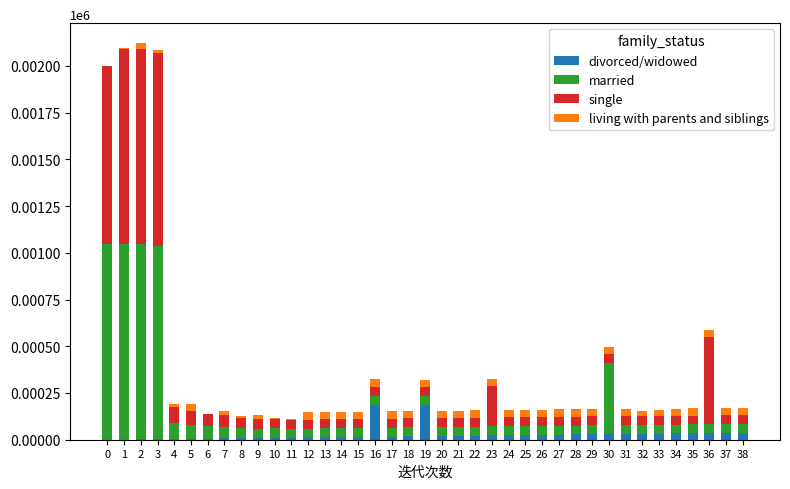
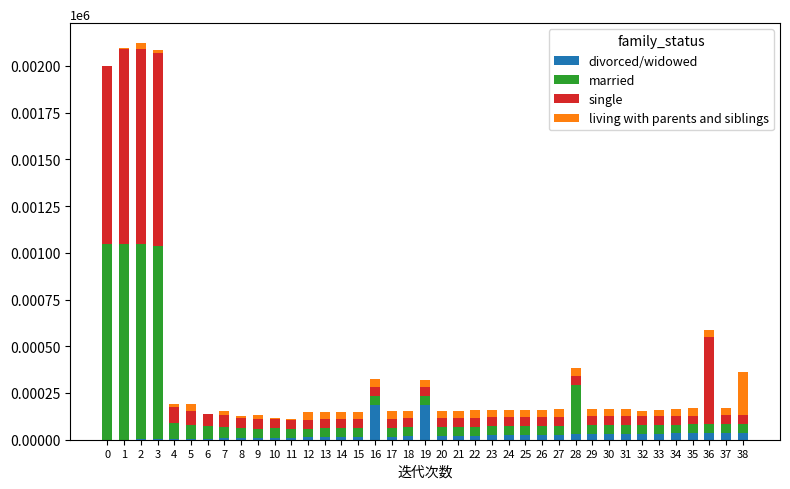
single, 23: 220 -> 50
married, 28: 50 -> 270
married, 30: 380 -> 50
living with parents and siblings, 38: 40 -> 230
